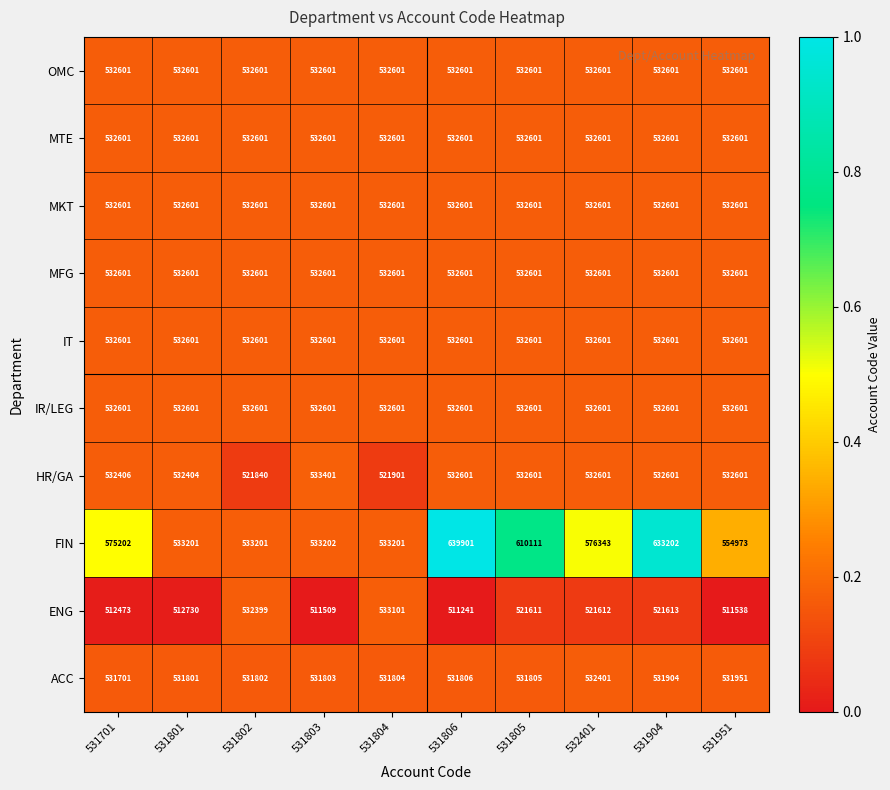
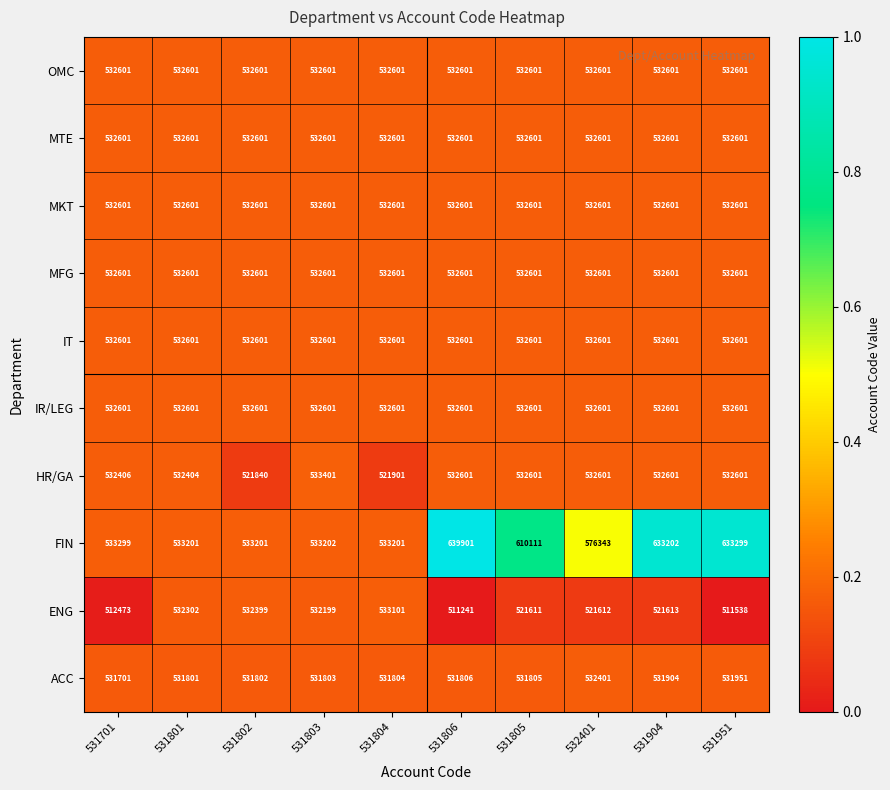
FIN, 531701: 575202 -> 533299
FIN, 531951: 554973 -> 633299
ENG, 531801: 512730 -> 532302
ENG, 531803: 511509 -> 532199
